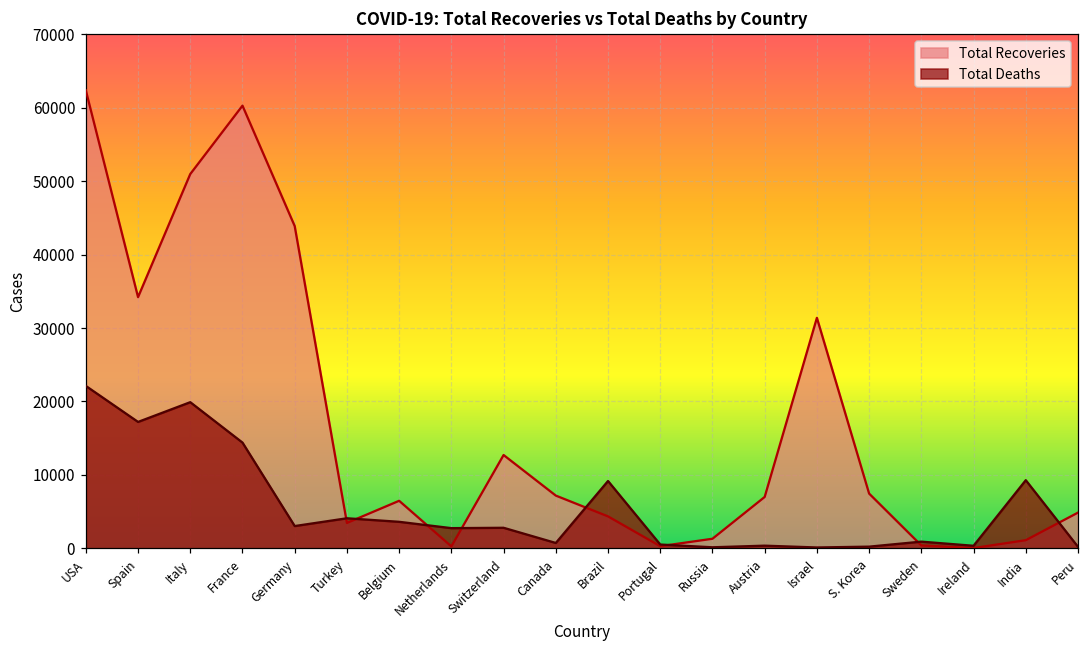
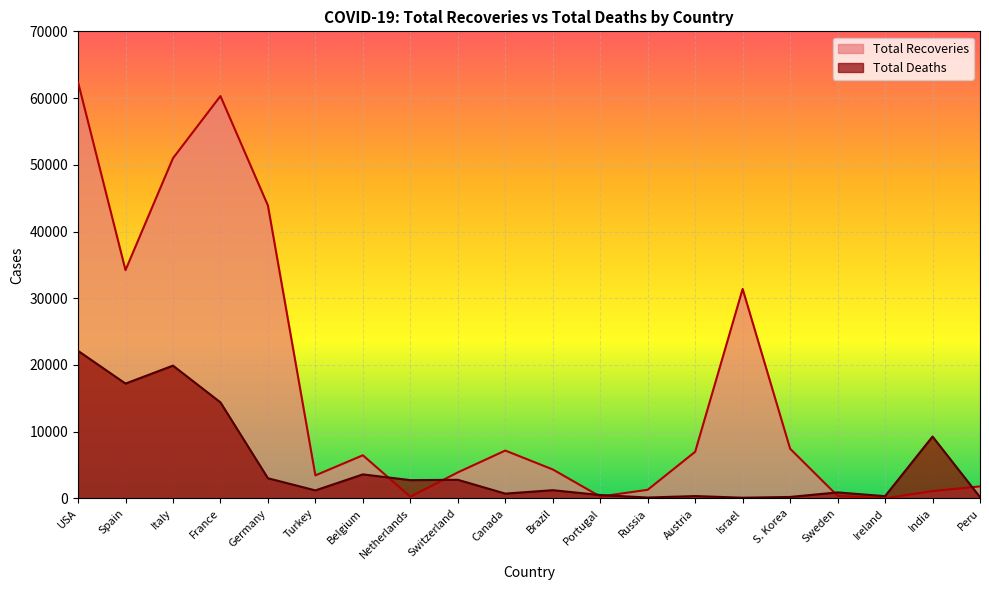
Total Deaths, Turkey: 4000 -> 1000
Total Recoveries, Switzerland: 13000 -> 4000
Total Deaths, Brazil: 9000 -> 1000
Total Recoveries, Peru: 5000 -> 2000
